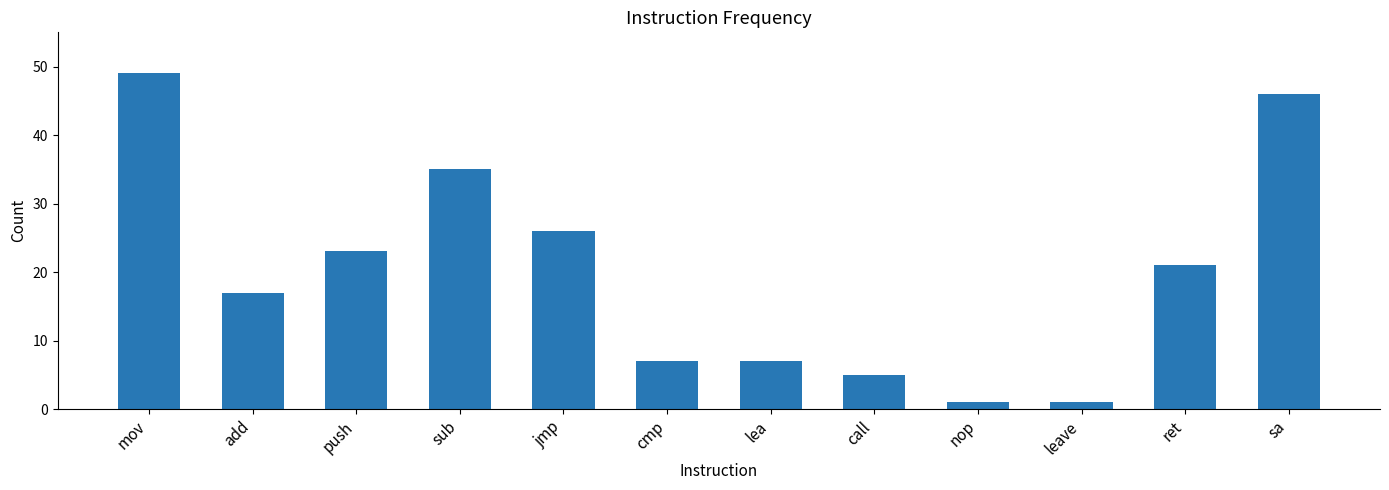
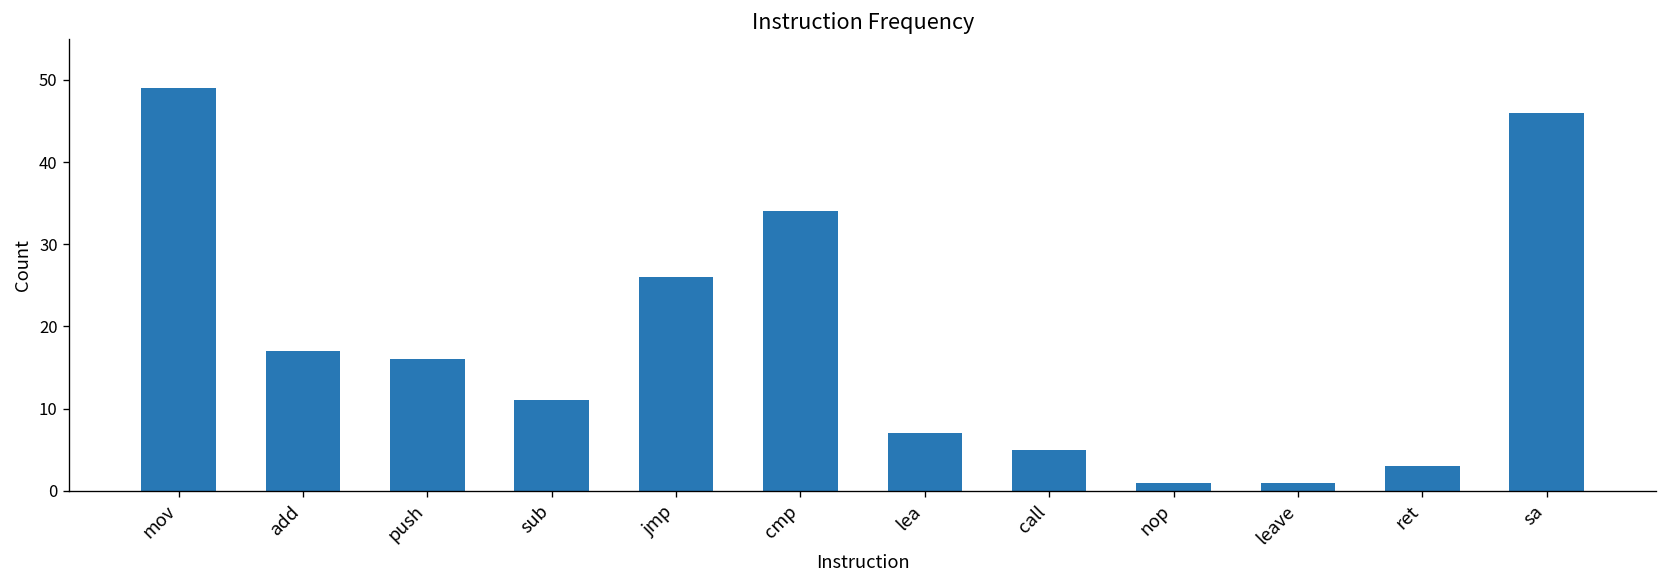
push: 23 -> 16
sub: 35 -> 11
cmp: 7 -> 34
ret: 21 -> 3
